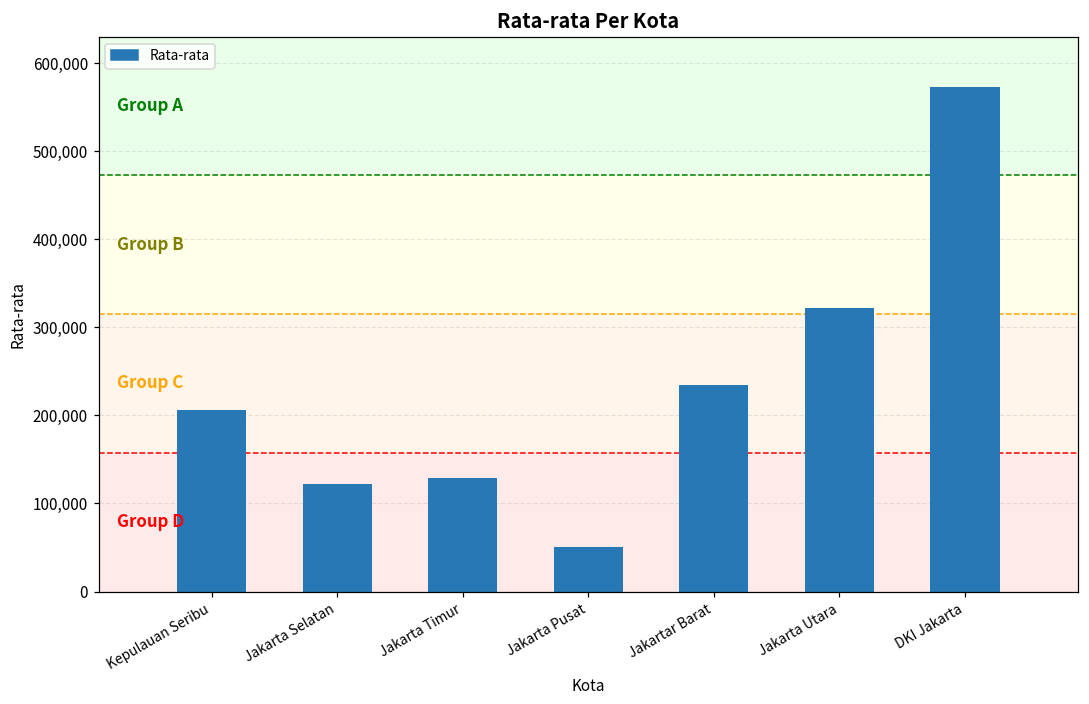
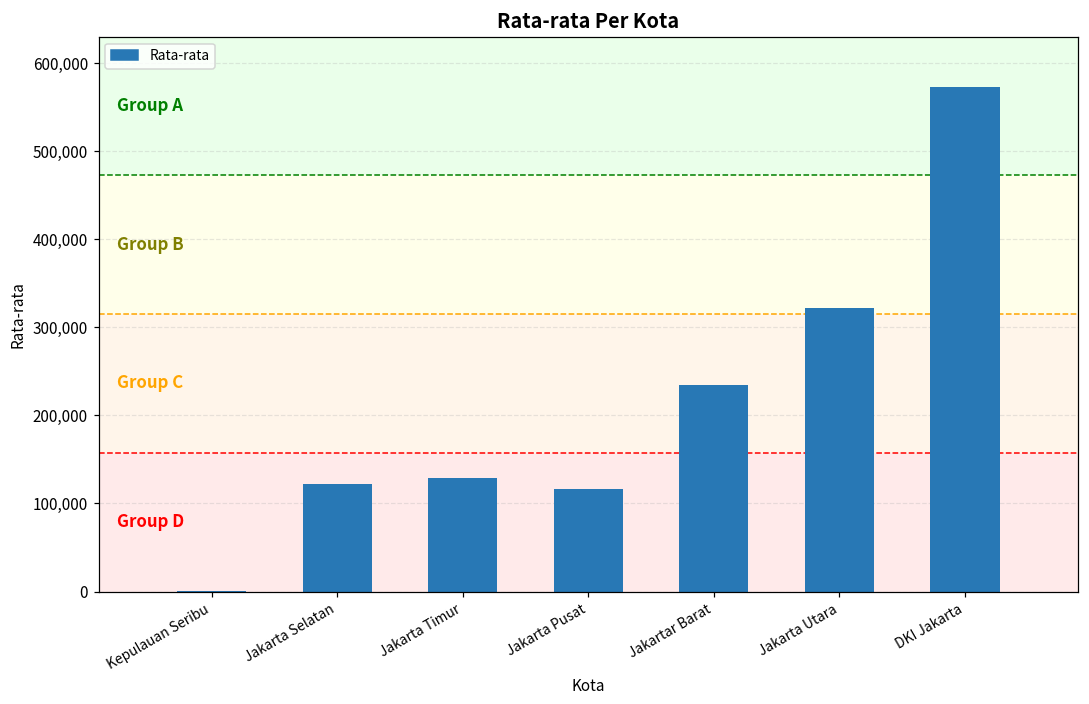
Kepulauan Seribu: 210,000 -> 0
Jakarta Pusat: 50,000 -> 120,000
